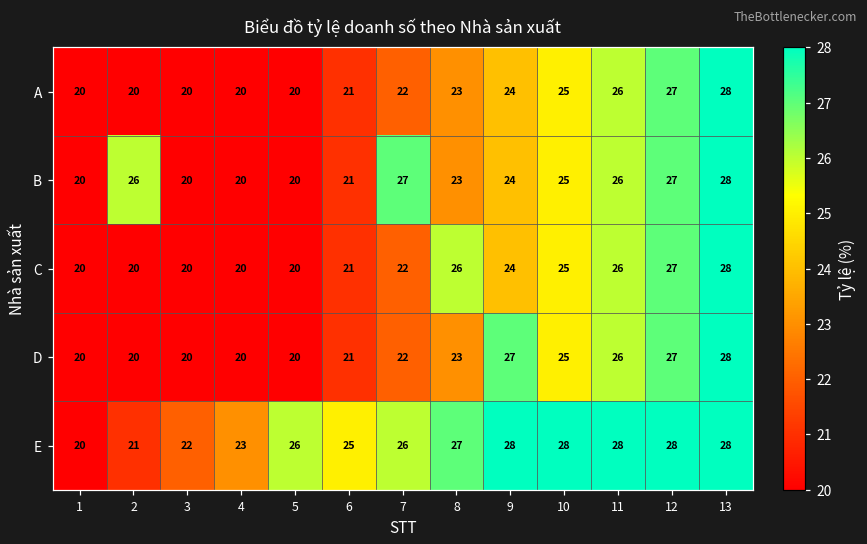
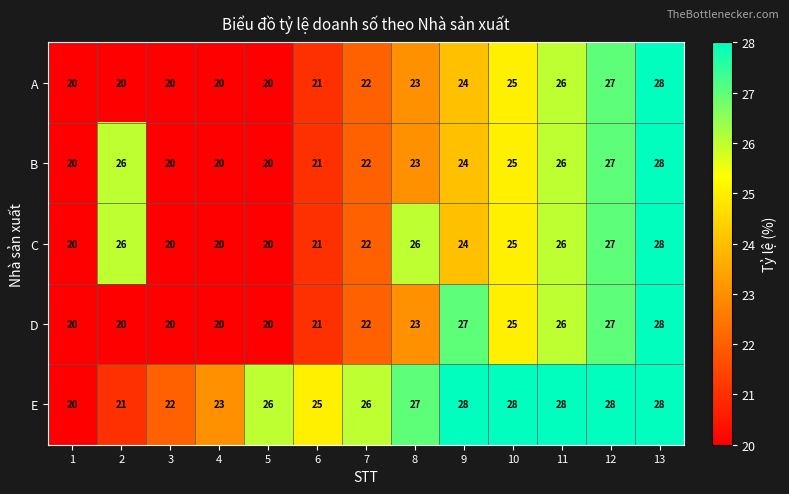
B, 7: 27 -> 22
C, 2: 20 -> 26
